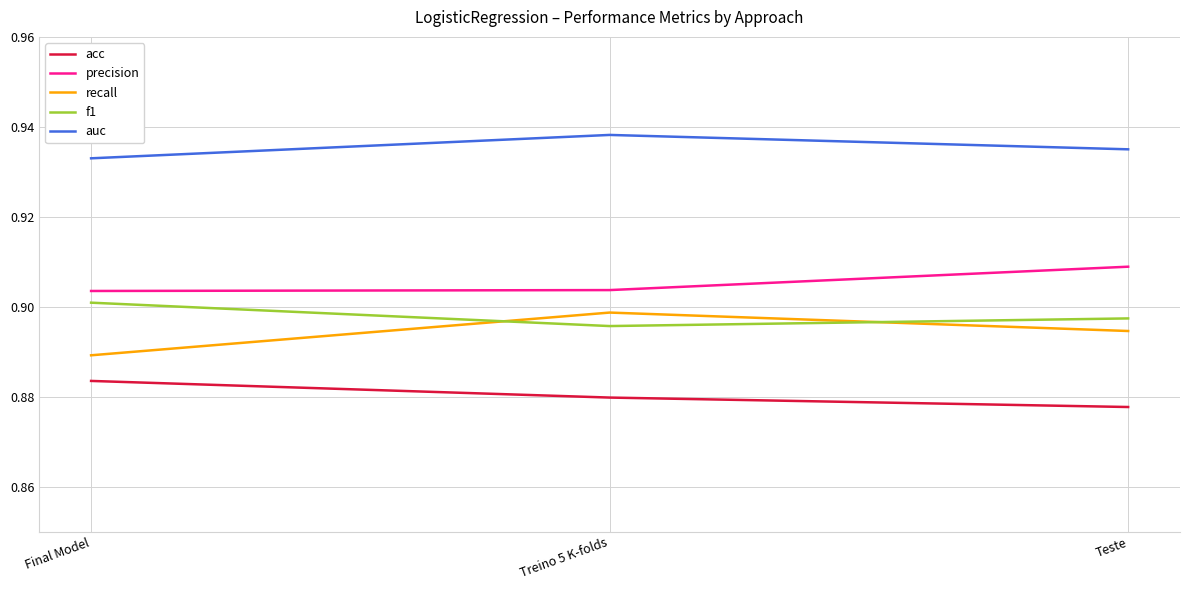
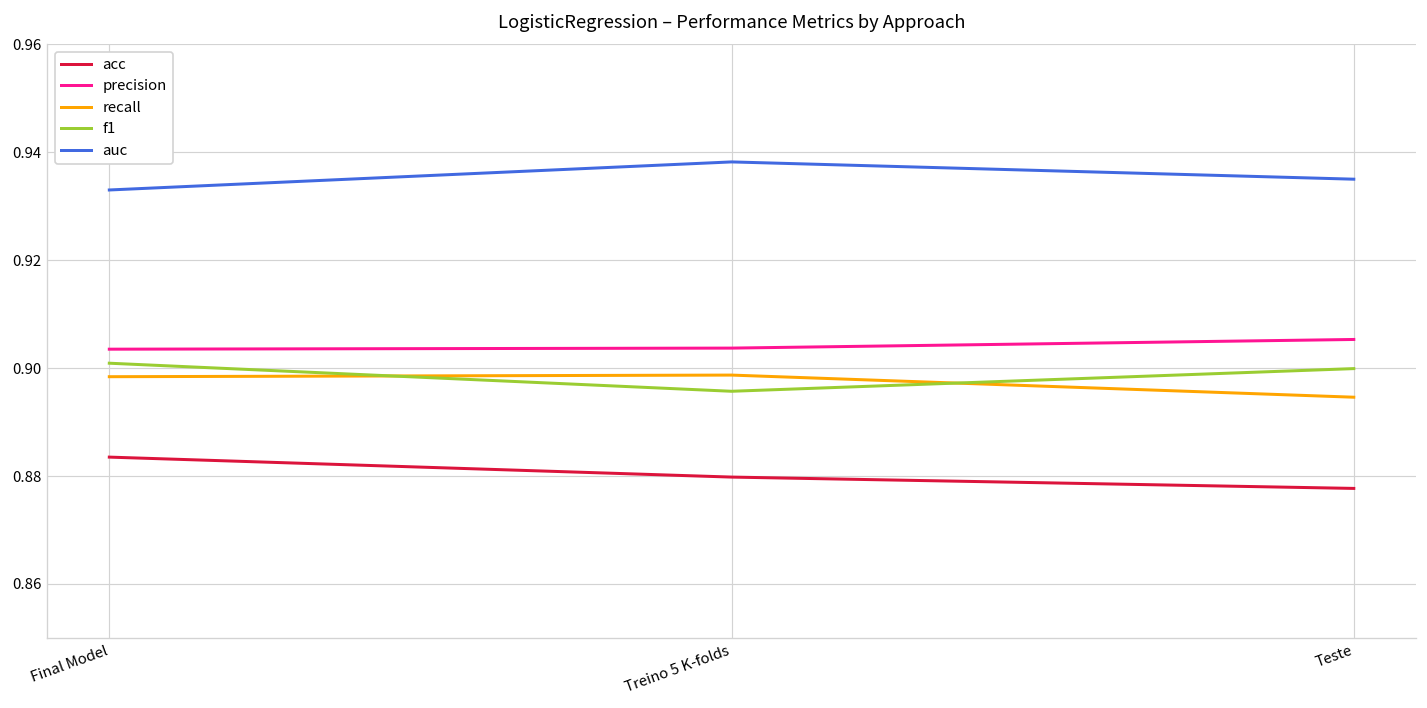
recall, Final Model: 0.889 -> 0.898
precision, Teste: 0.909 -> 0.905
f1, Teste: 0.897 -> 0.900
